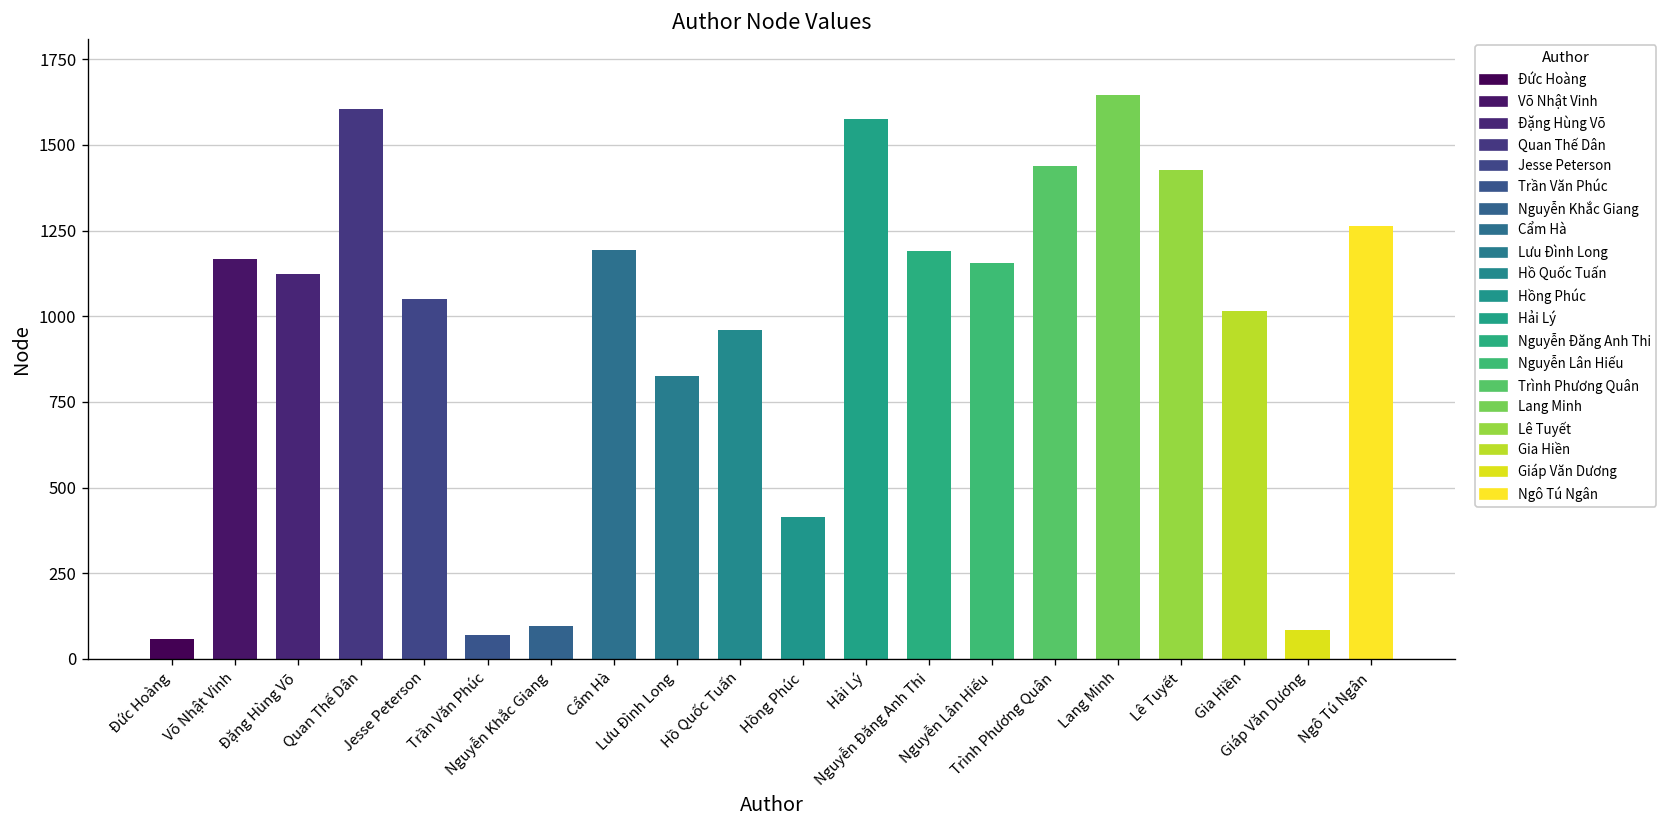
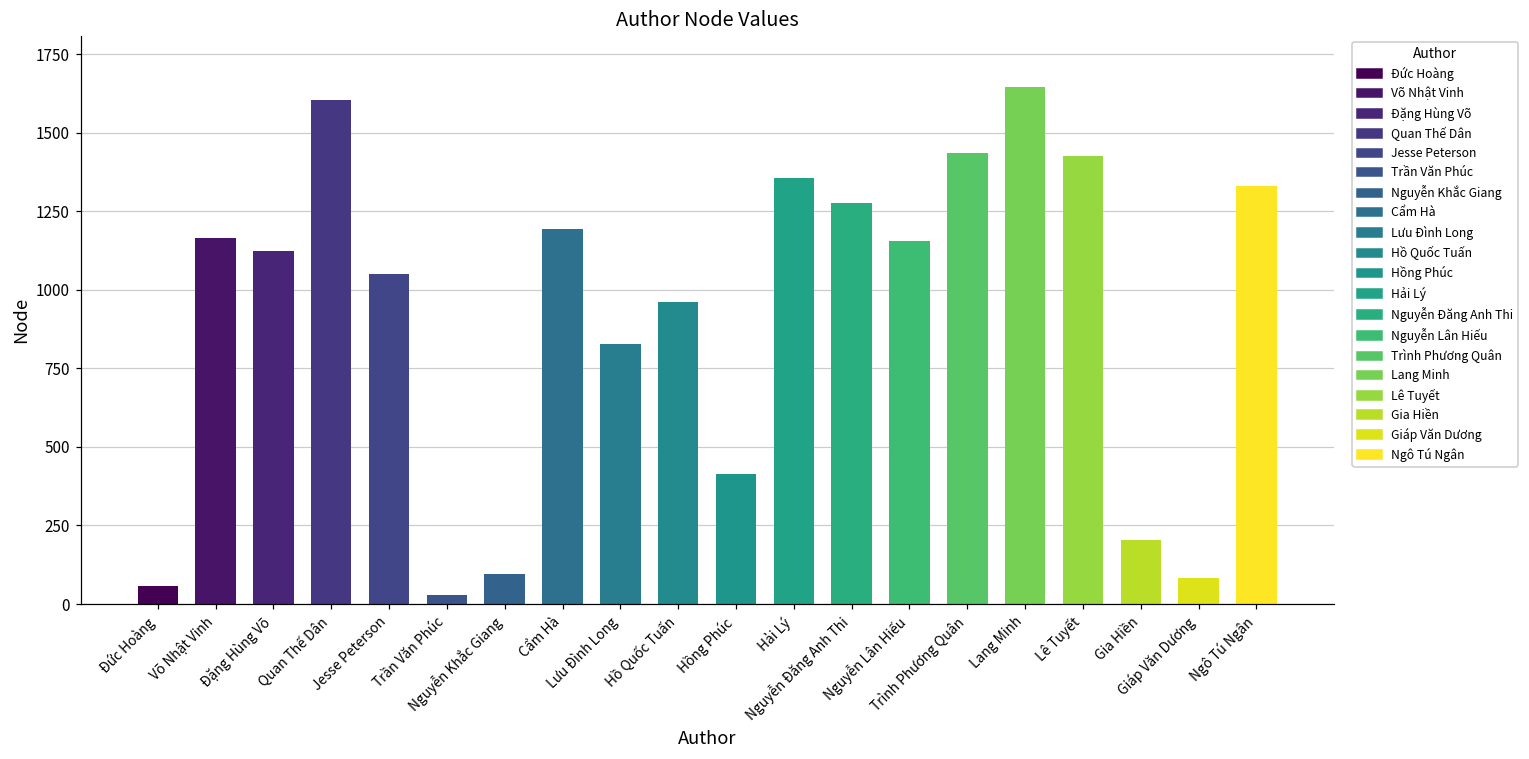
Trần Văn Phúc: 70 -> 30
Hải Lý: 1580 -> 1360
Nguyễn Đăng Anh Thi: 1190 -> 1280
Gia Hiền: 1020 -> 200
Ngô Tú Ngân: 1260 -> 1330
